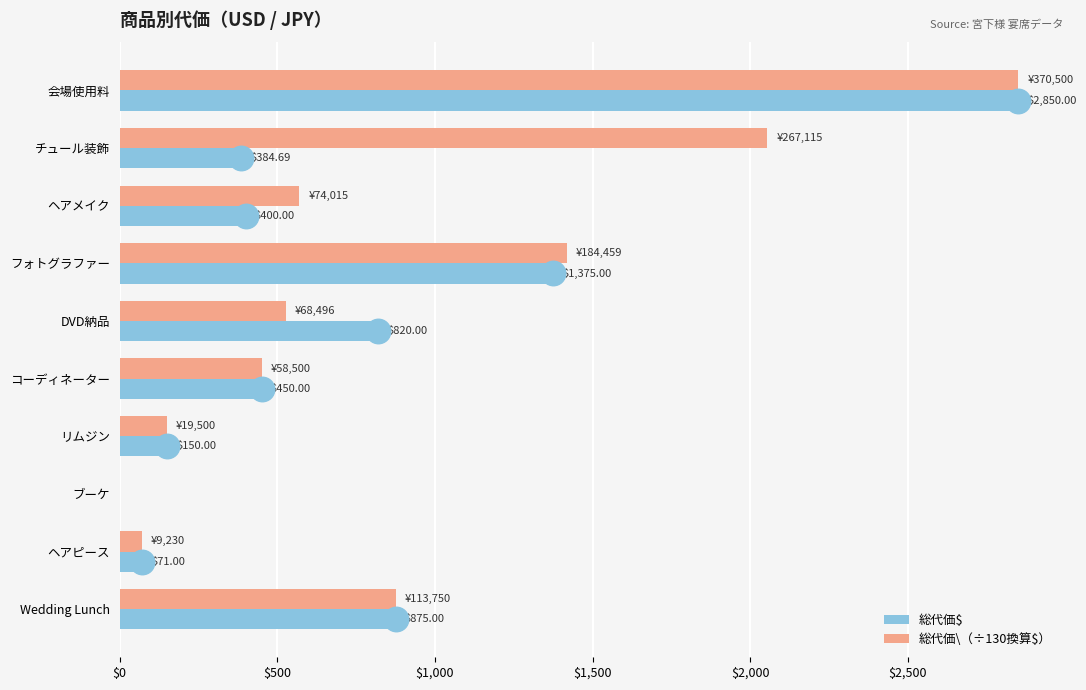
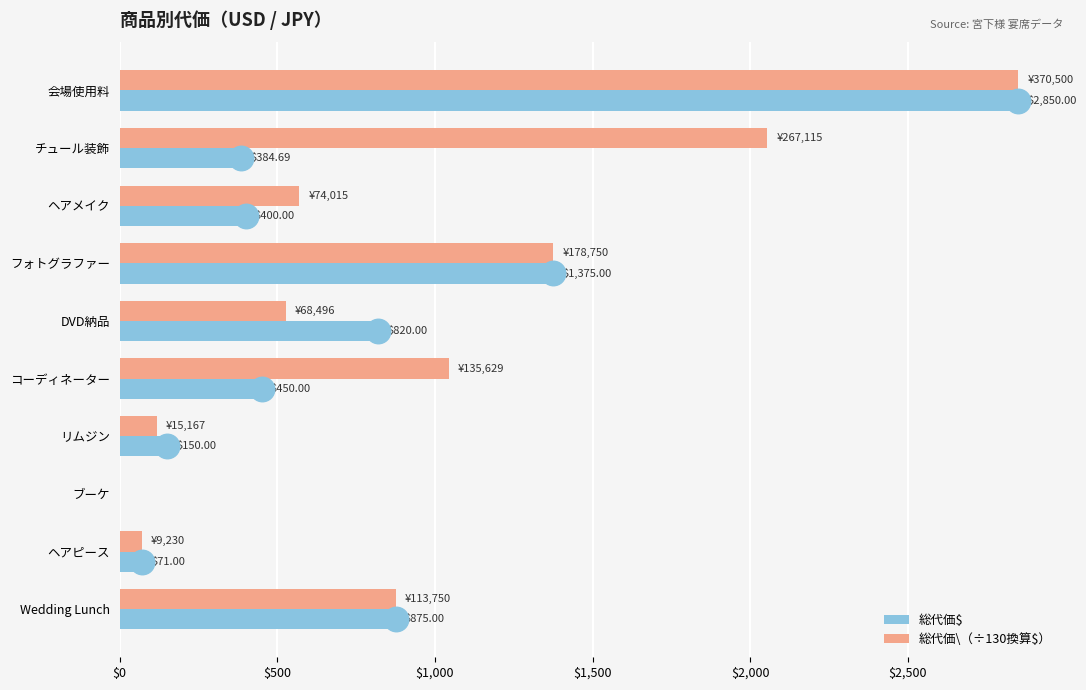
総代価\（÷130換算$）, フォトグラファー: ¥184,459 -> ¥178,750
総代価\（÷130換算$）, コーディネーター: ¥58,500 -> ¥135,629
総代価\（÷130換算$）, リムジン: ¥19,500 -> ¥15,167
